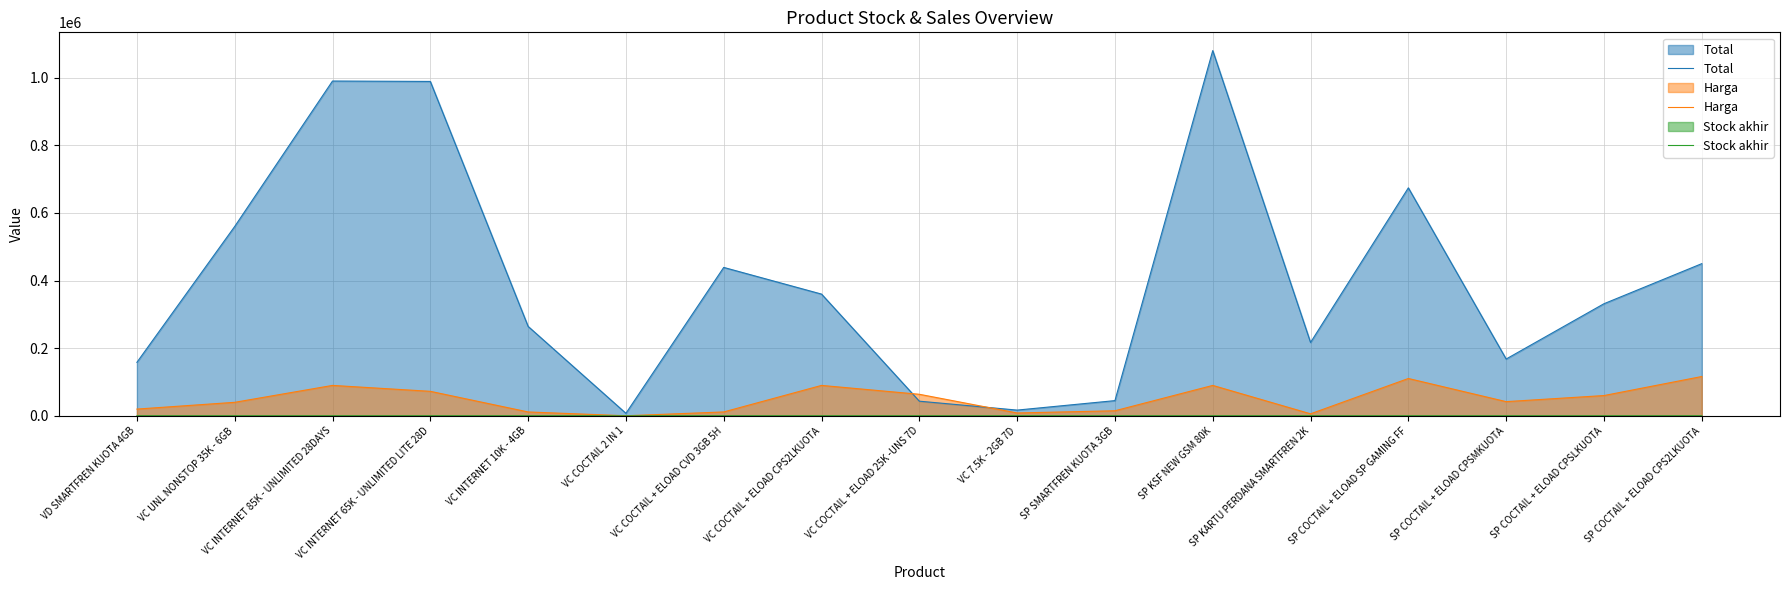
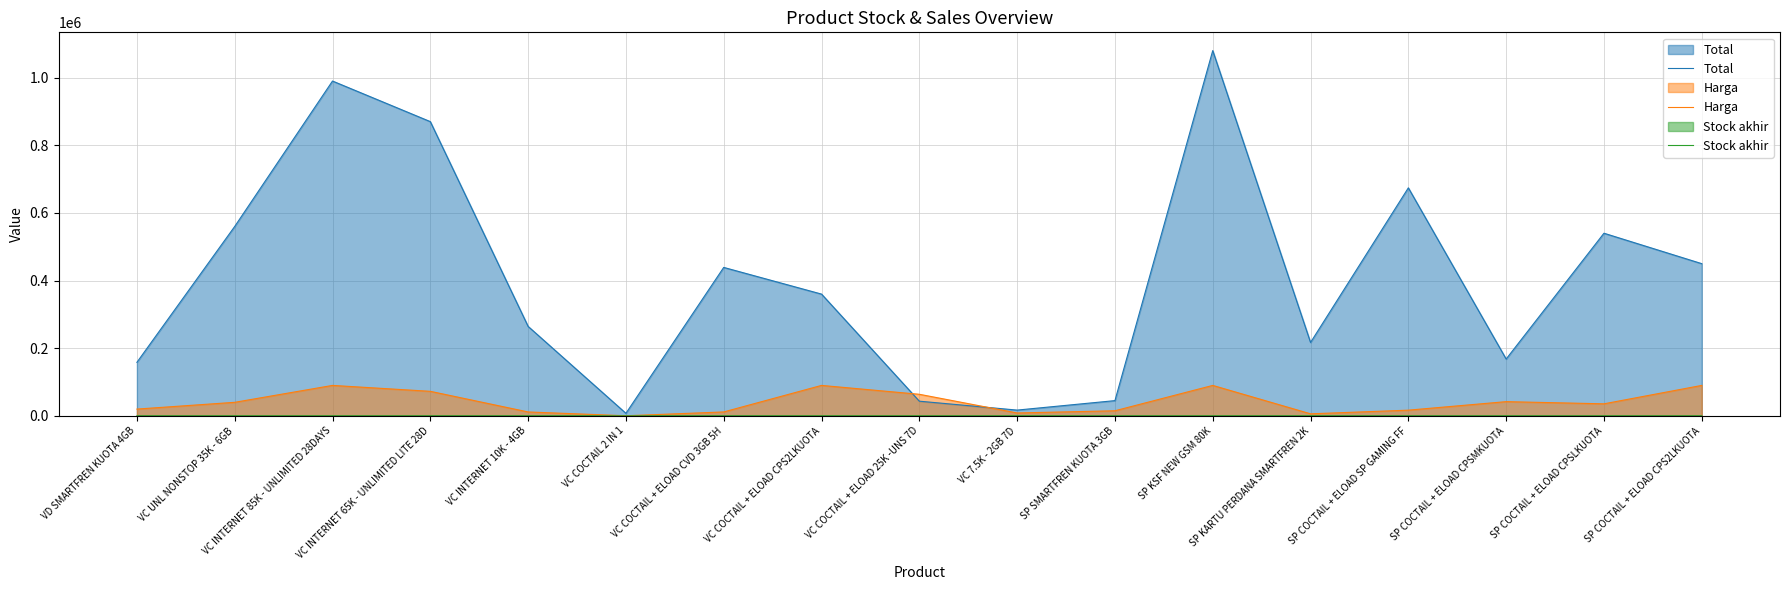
Total, VC INTERNET 65K - UNLIMITED LITE 28D: 990000 -> 870000
Harga, SP COCTAIL + ELOAD SP GAMING FF: 110000 -> 20000
Total, SP COCTAIL + ELOAD CPSLKUOTA: 330000 -> 540000
Harga, SP COCTAIL + ELOAD CPSLKUOTA: 60000 -> 40000
Harga, SP COCTAIL + ELOAD CPS2LKUOTA: 120000 -> 90000
